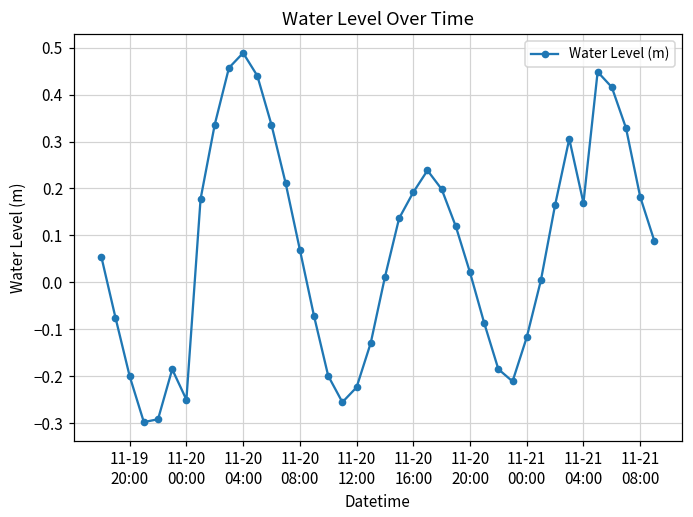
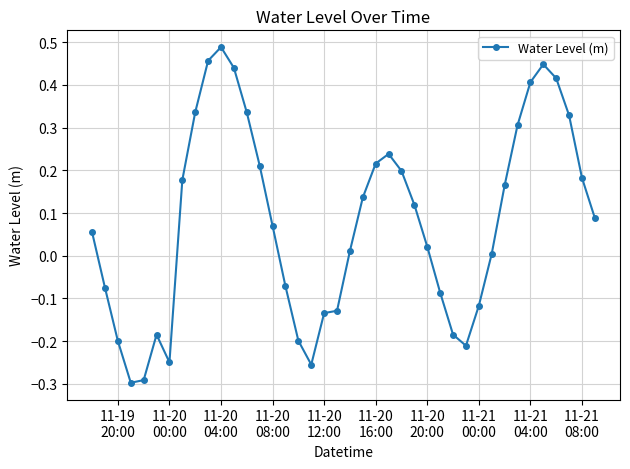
11-20 12:00: -0.22 -> -0.13
11-20 16:00: 0.19 -> 0.22
11-21 04:00: 0.17 -> 0.41
